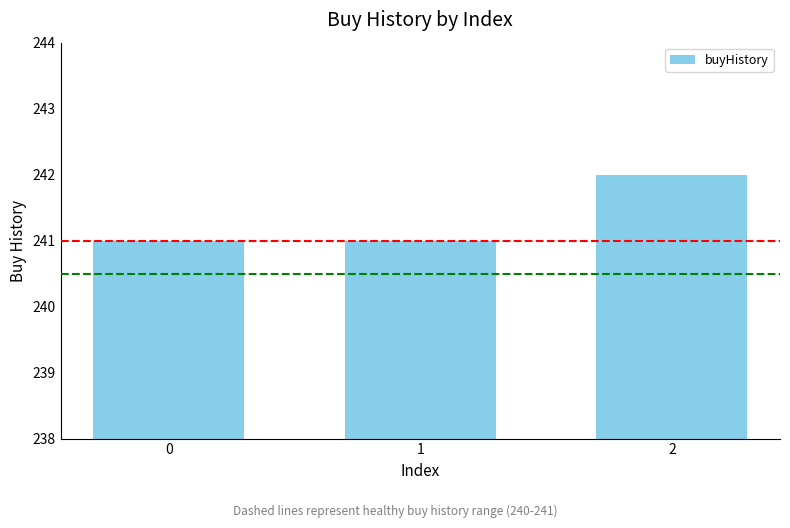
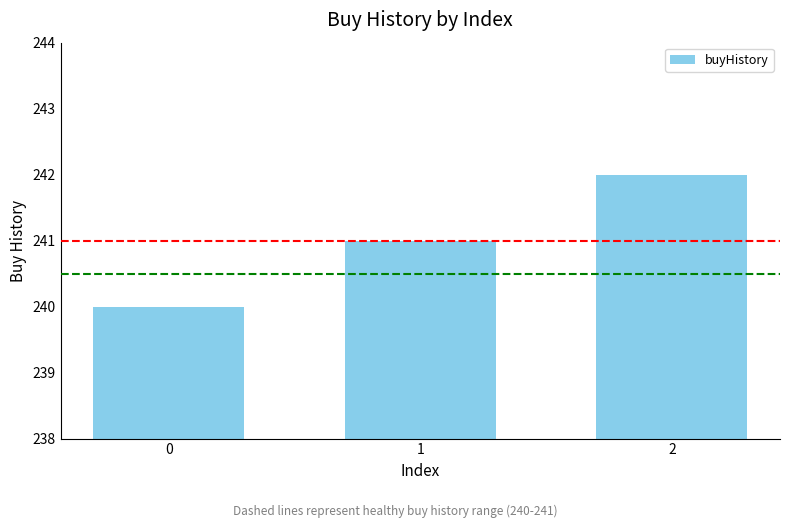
0: 241 -> 240
